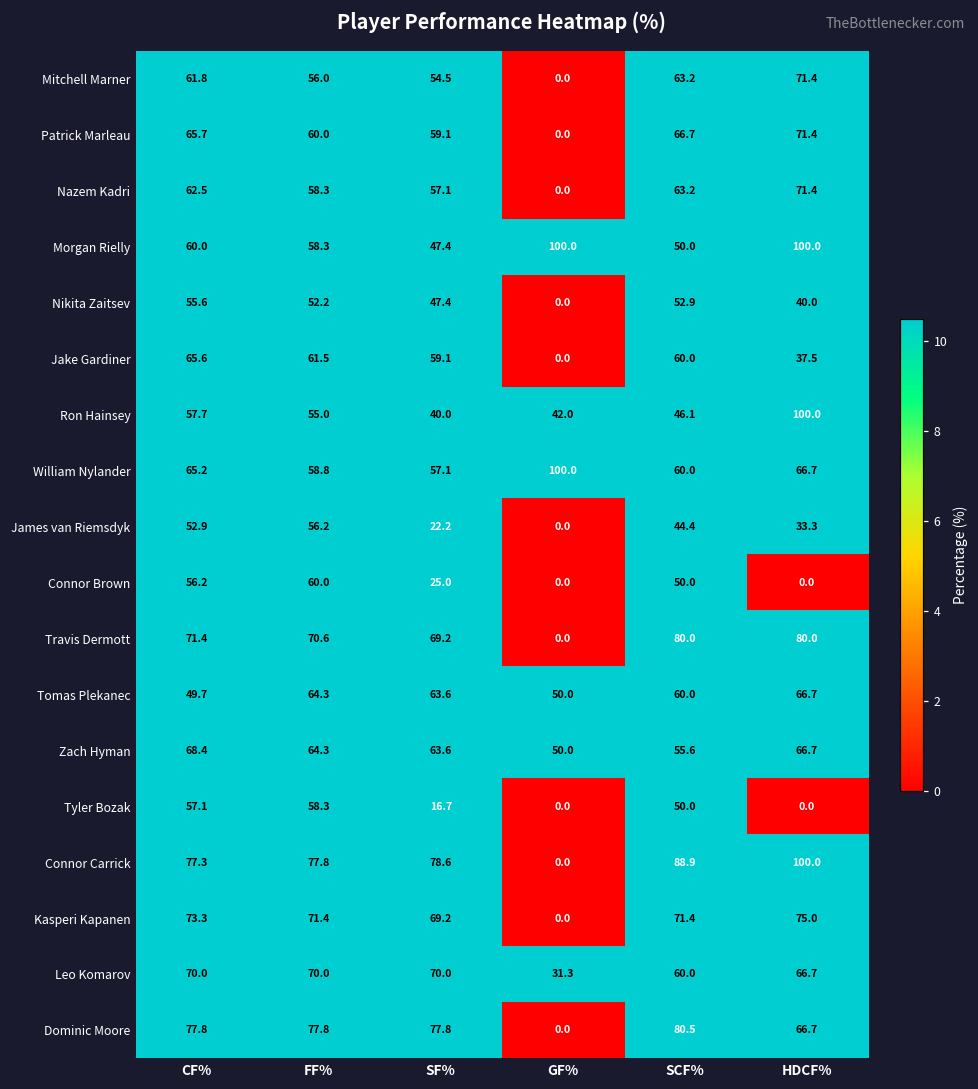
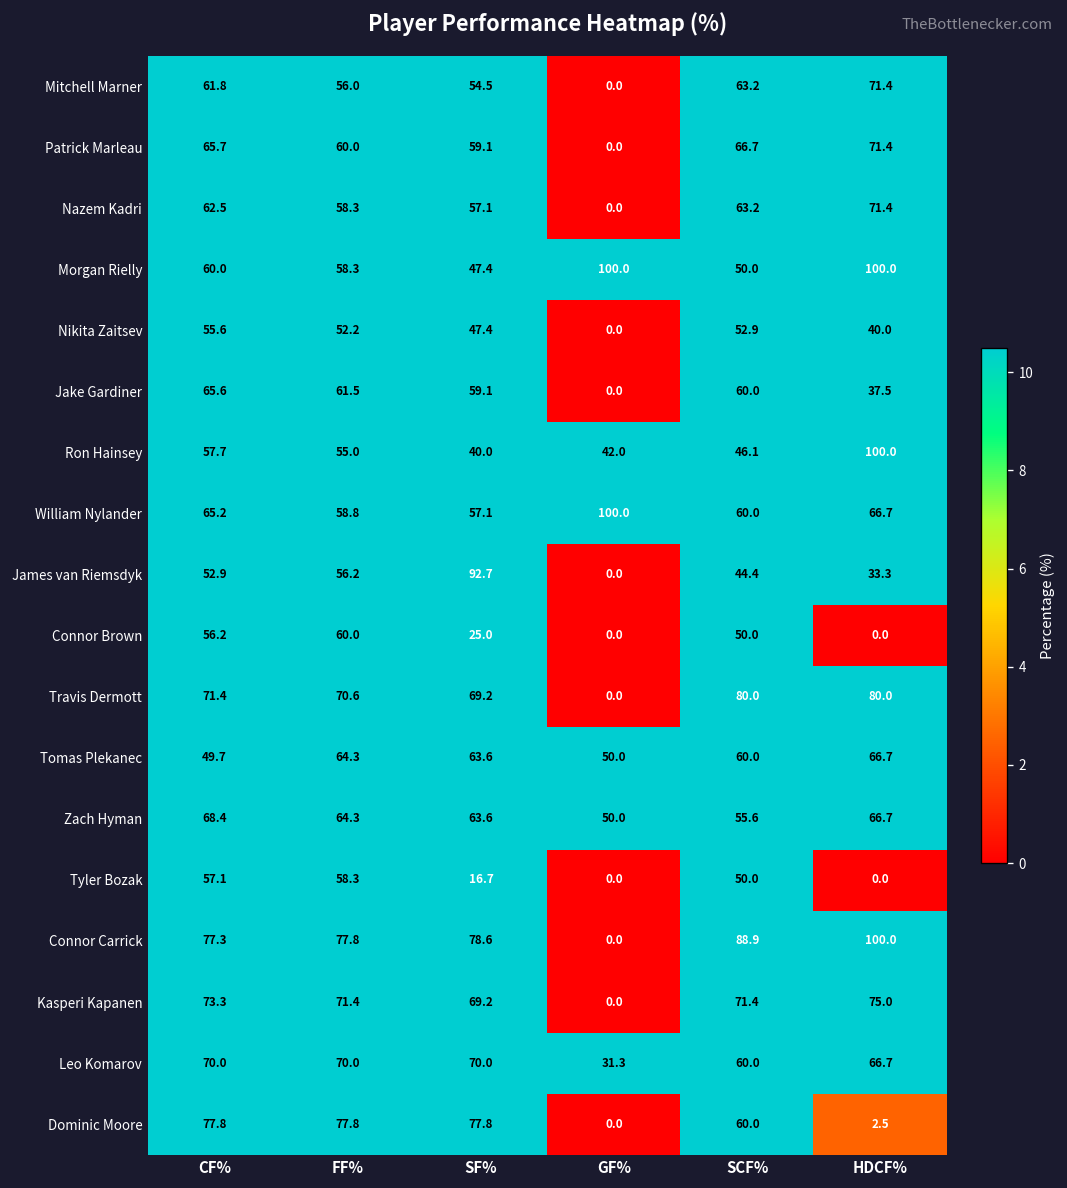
James van Riemsdyk, SF%: 22.2 -> 92.7
Dominic Moore, SCF%: 80.5 -> 60.0
Dominic Moore, HDCF%: 66.7 -> 2.5
